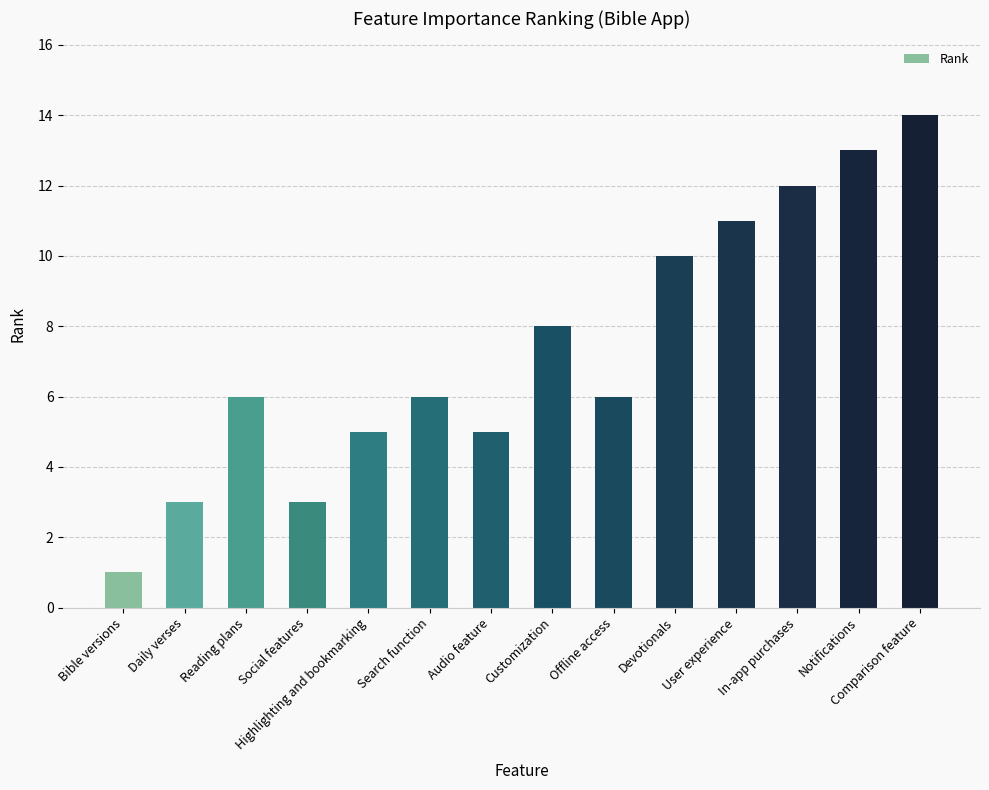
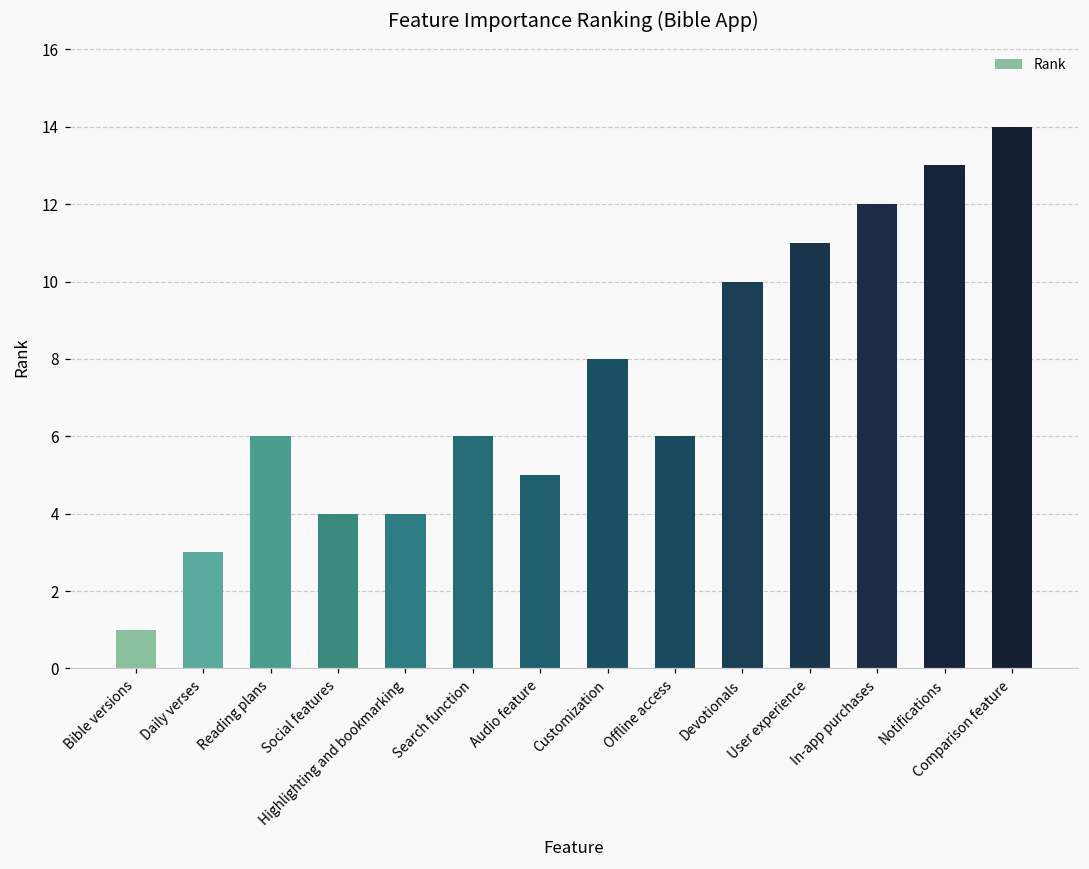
Social features: 3 -> 4
Highlighting and bookmarking: 5 -> 4
